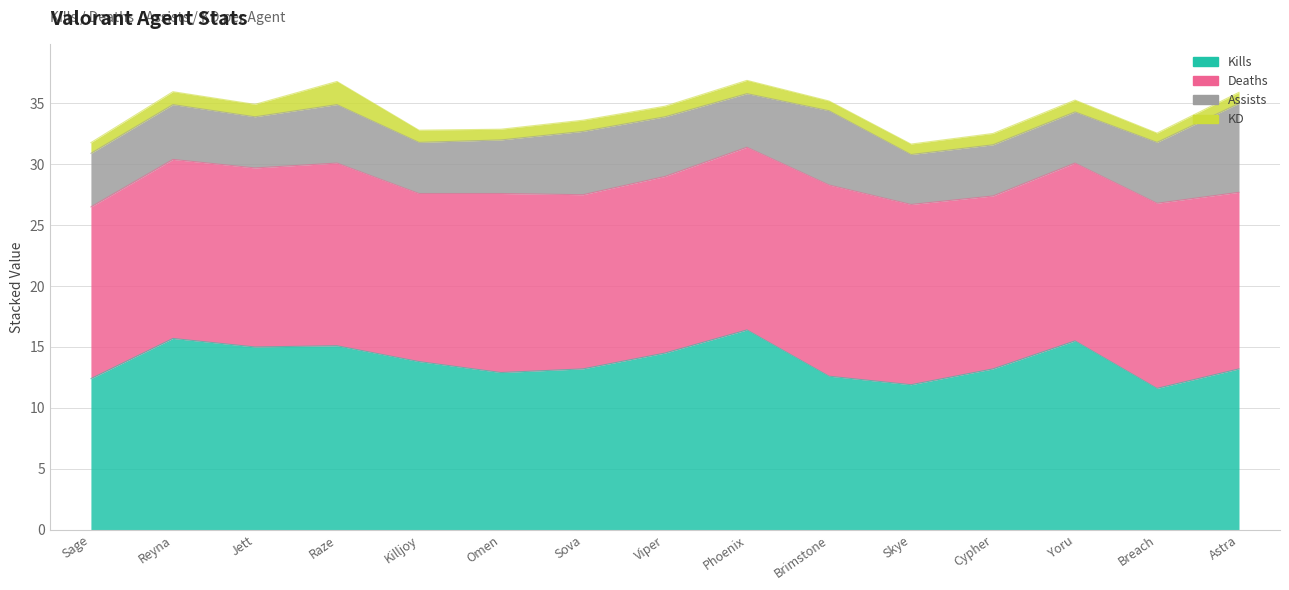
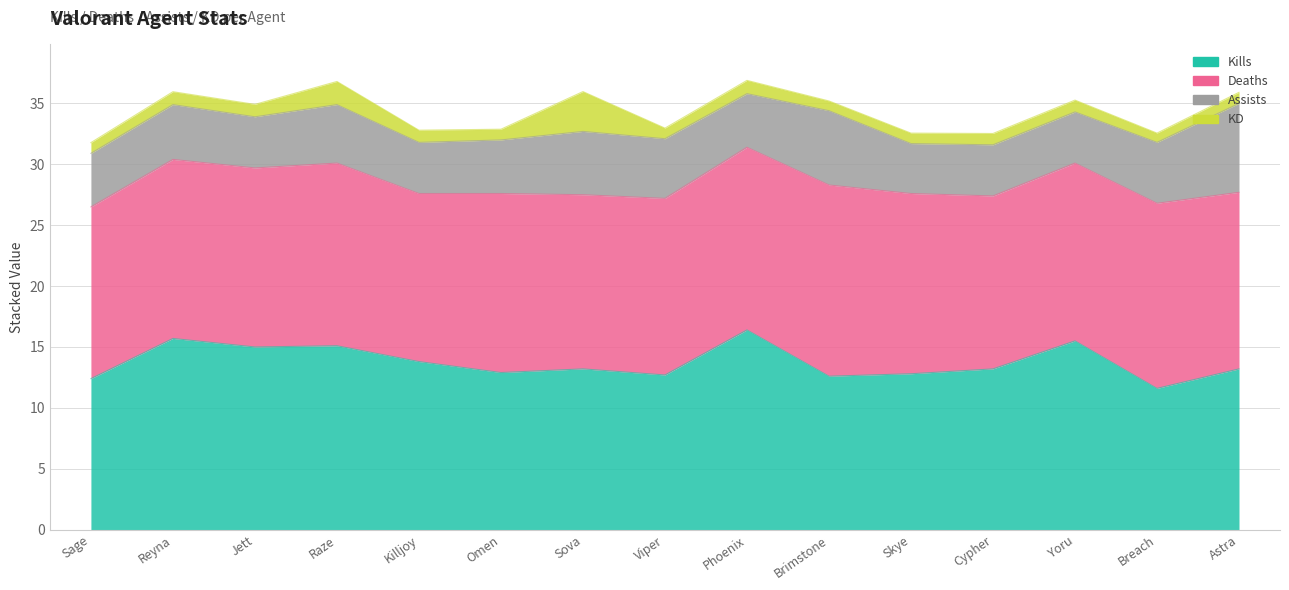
KD, Sova: 0.9 -> 3.3
Kills, Viper: 14.5 -> 12.7
Kills, Skye: 11.9 -> 12.8
